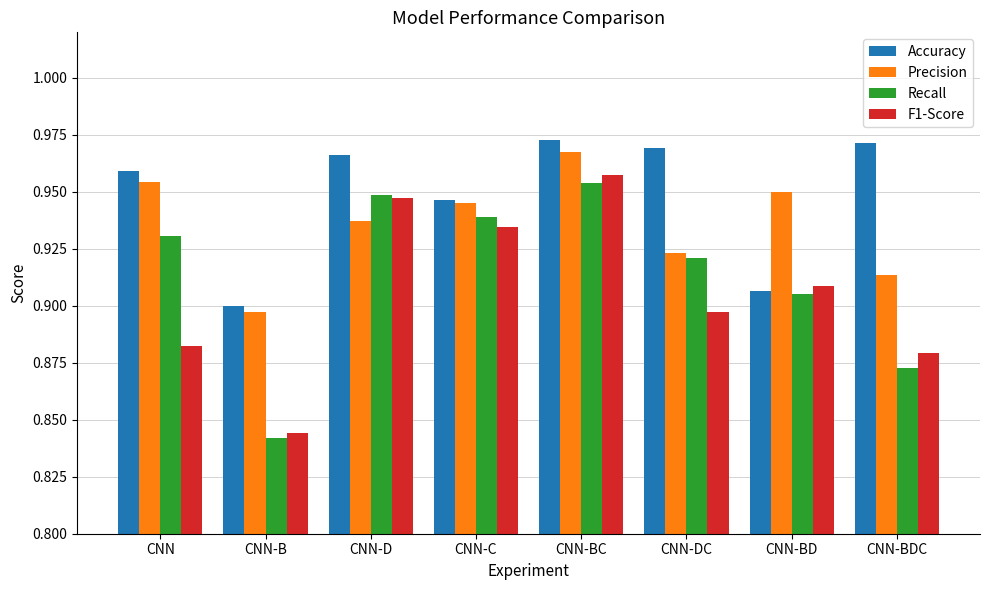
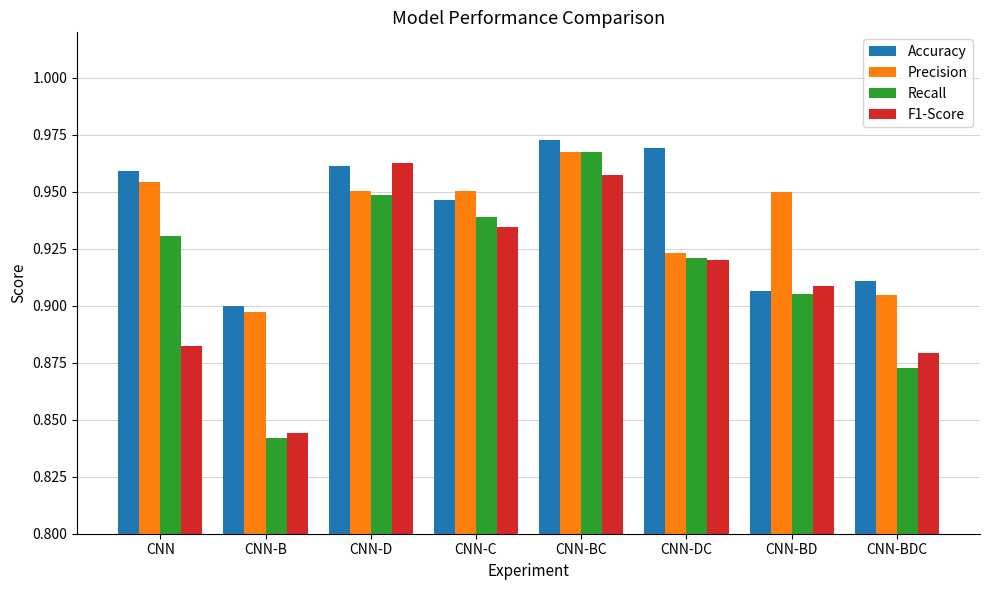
Accuracy, CNN-D: 0.966 -> 0.961
Precision, CNN-D: 0.937 -> 0.950
F1-Score, CNN-D: 0.948 -> 0.962
Precision, CNN-C: 0.945 -> 0.951
Recall, CNN-BC: 0.954 -> 0.968
F1-Score, CNN-DC: 0.897 -> 0.920
Accuracy, CNN-BDC: 0.972 -> 0.911
Precision, CNN-BDC: 0.914 -> 0.905
